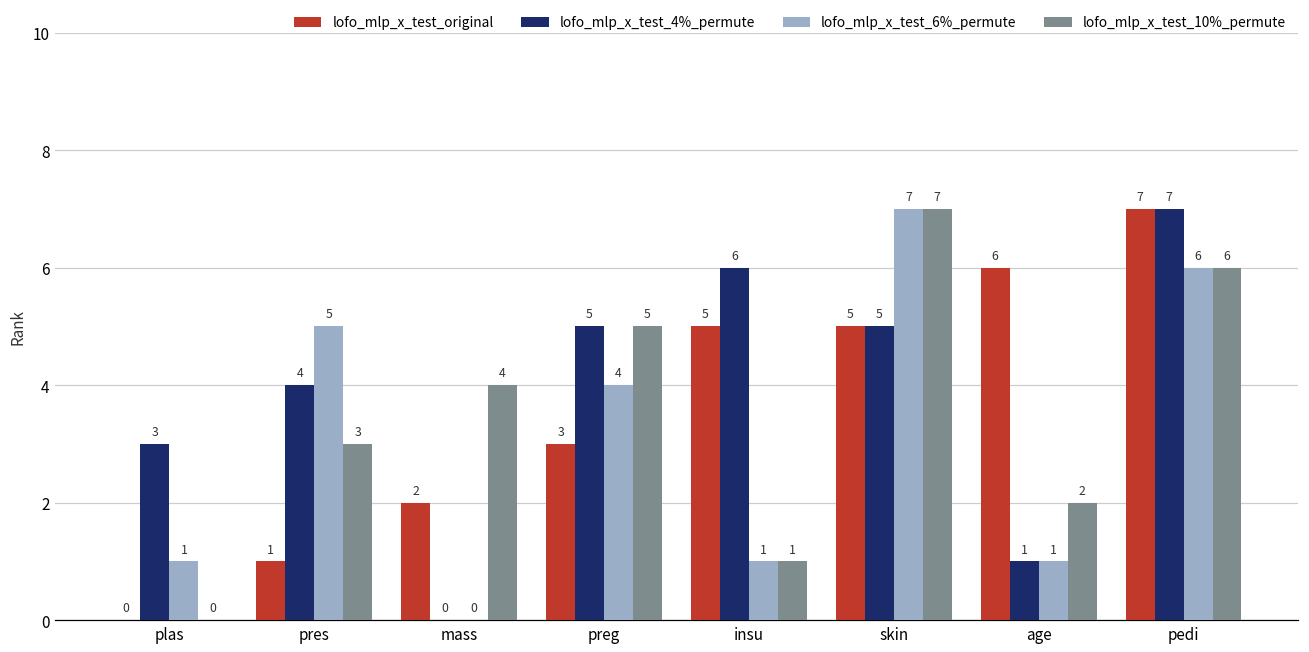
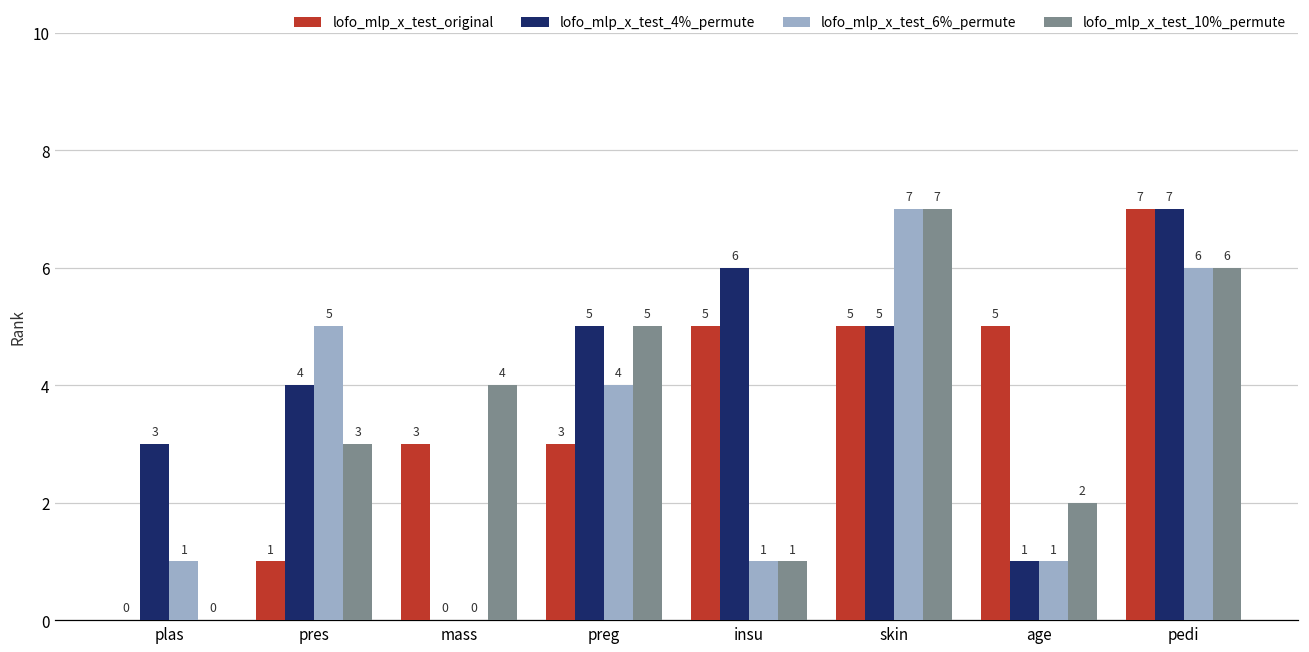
lofo_mlp_x_test_original, mass: 2 -> 3
lofo_mlp_x_test_original, age: 6 -> 5
